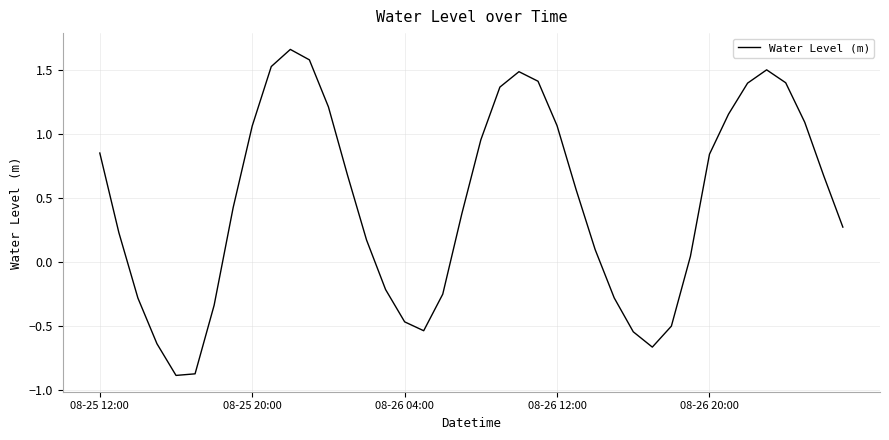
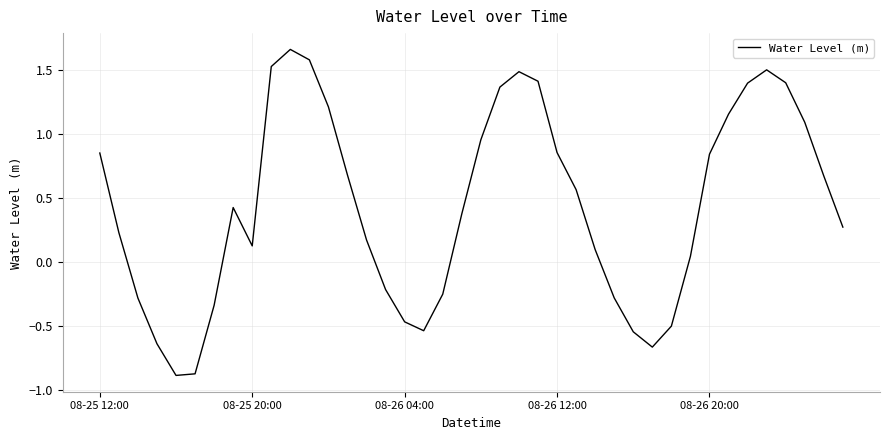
08-25 20:00: 1.06 -> 0.13
08-26 12:00: 1.07 -> 0.86
